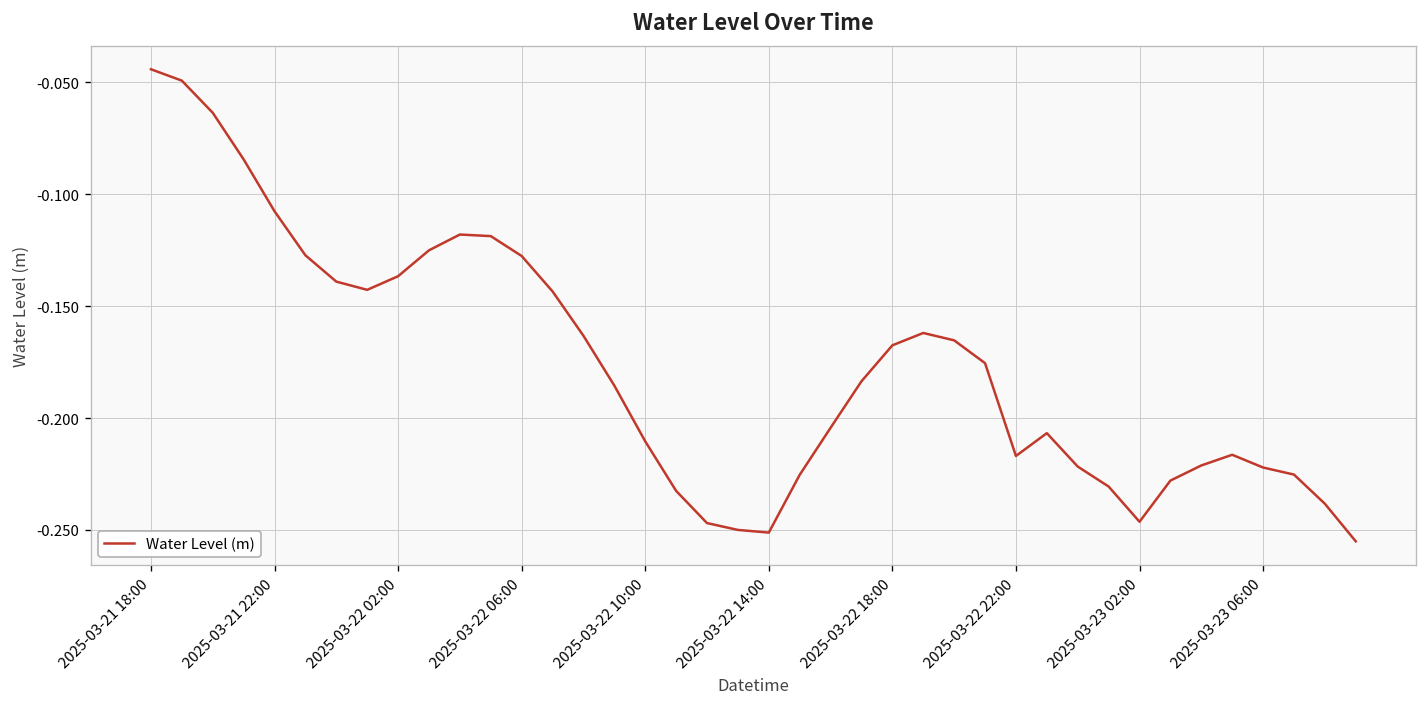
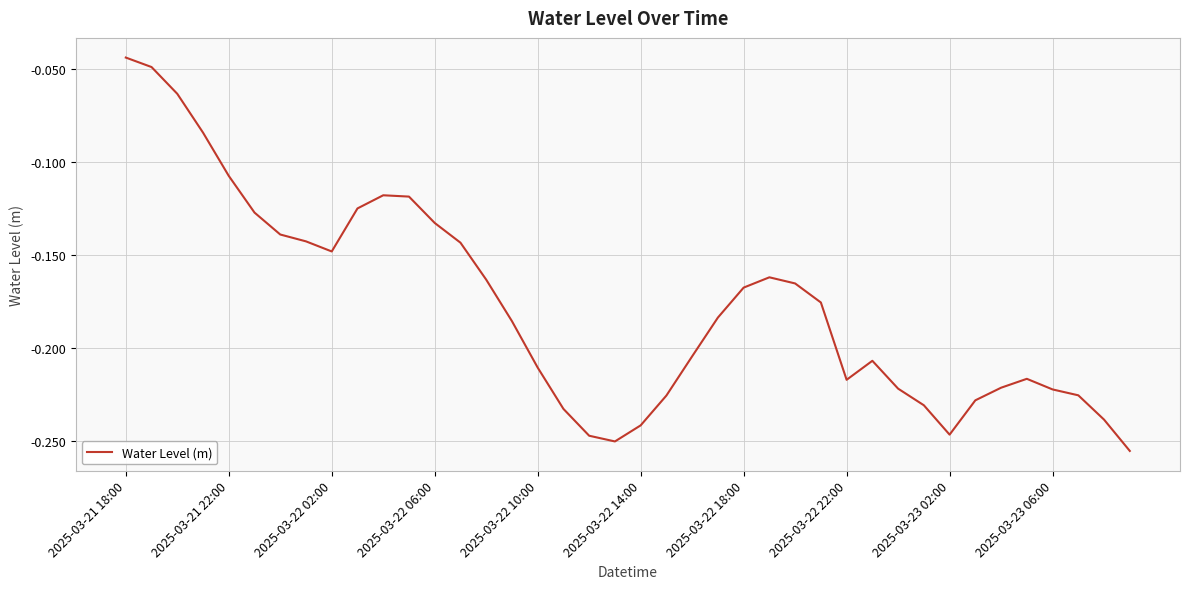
2025-03-22 02:00: -0.137 -> -0.148
2025-03-22 06:00: -0.128 -> -0.133
2025-03-22 14:00: -0.251 -> -0.241
